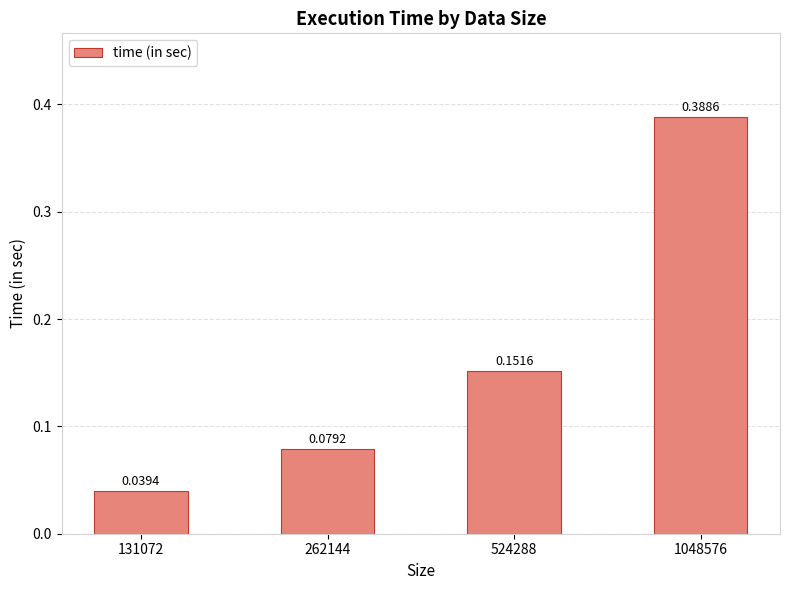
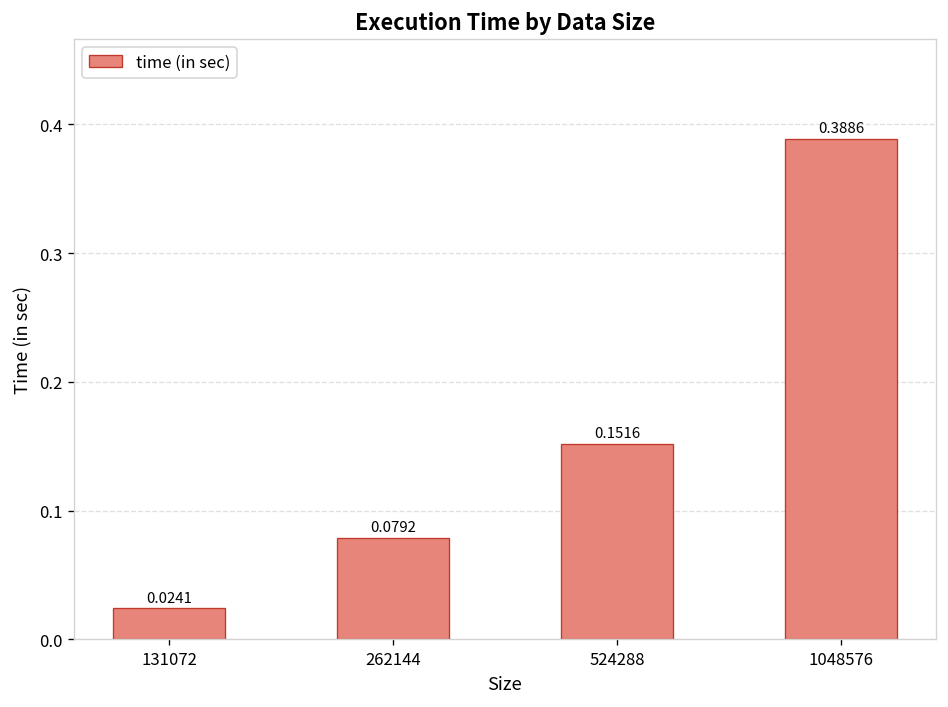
131072: 0.0394 -> 0.0241
